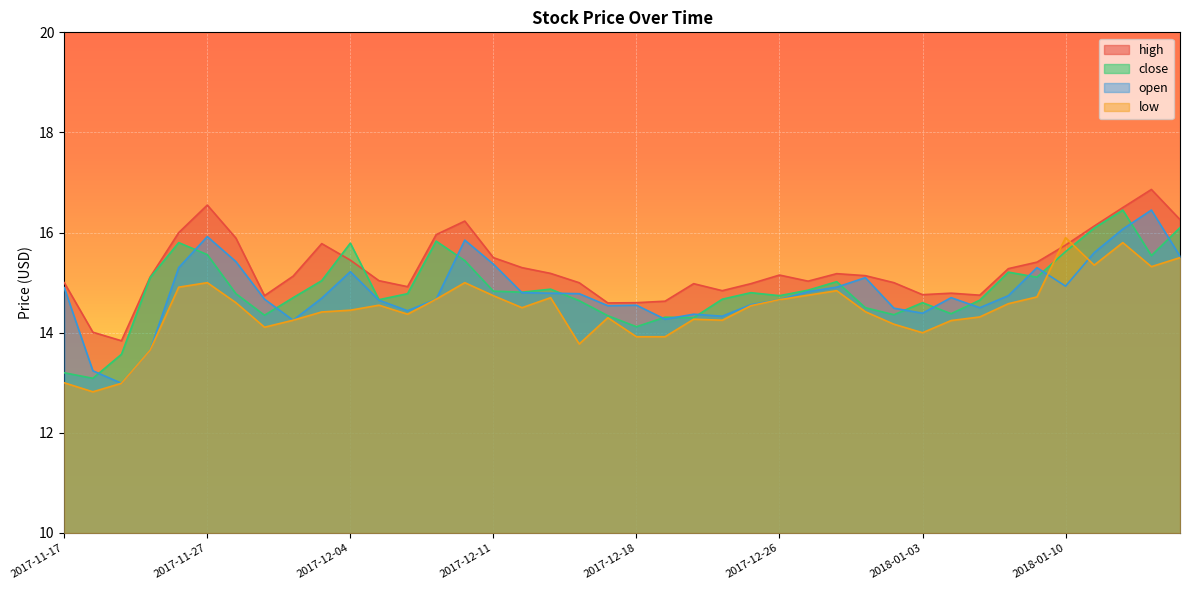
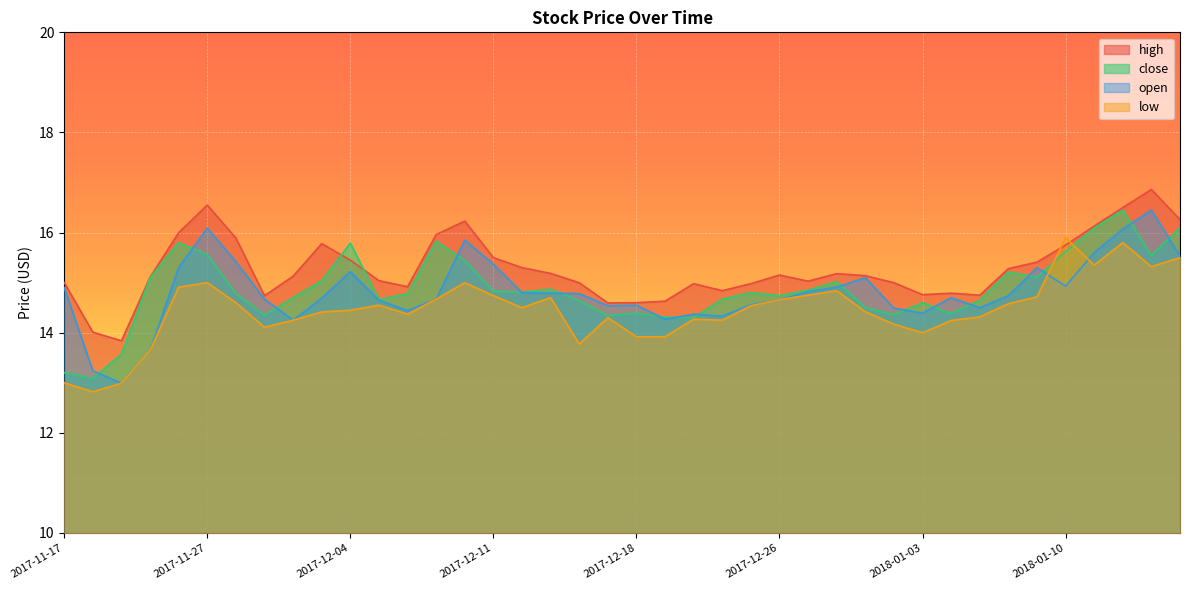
open, 2017-11-27: 15.9 -> 16.1
close, 2017-12-18: 14.1 -> 14.4
